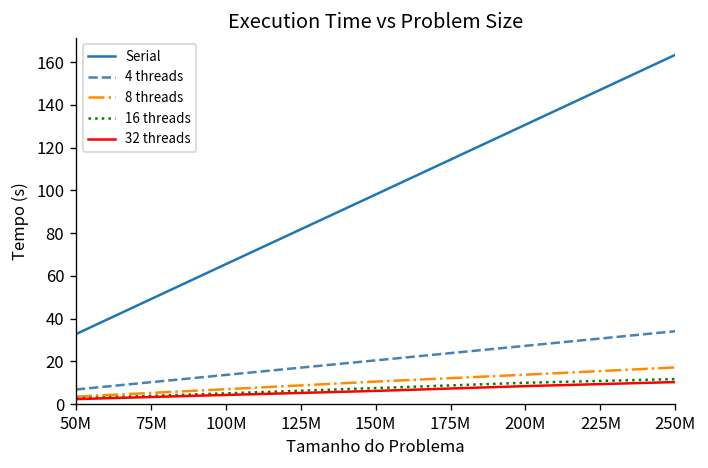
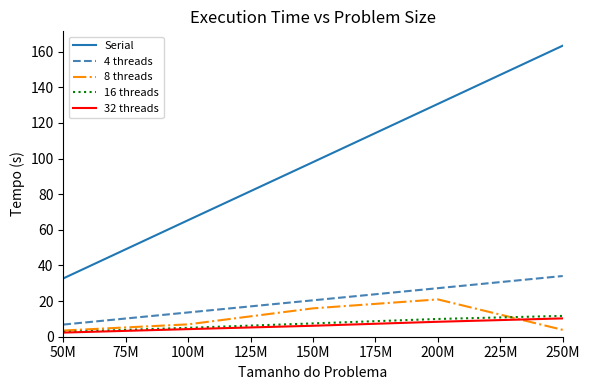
8 threads, 150M: 11 -> 16
8 threads, 200M: 14 -> 21
8 threads, 250M: 17 -> 4
